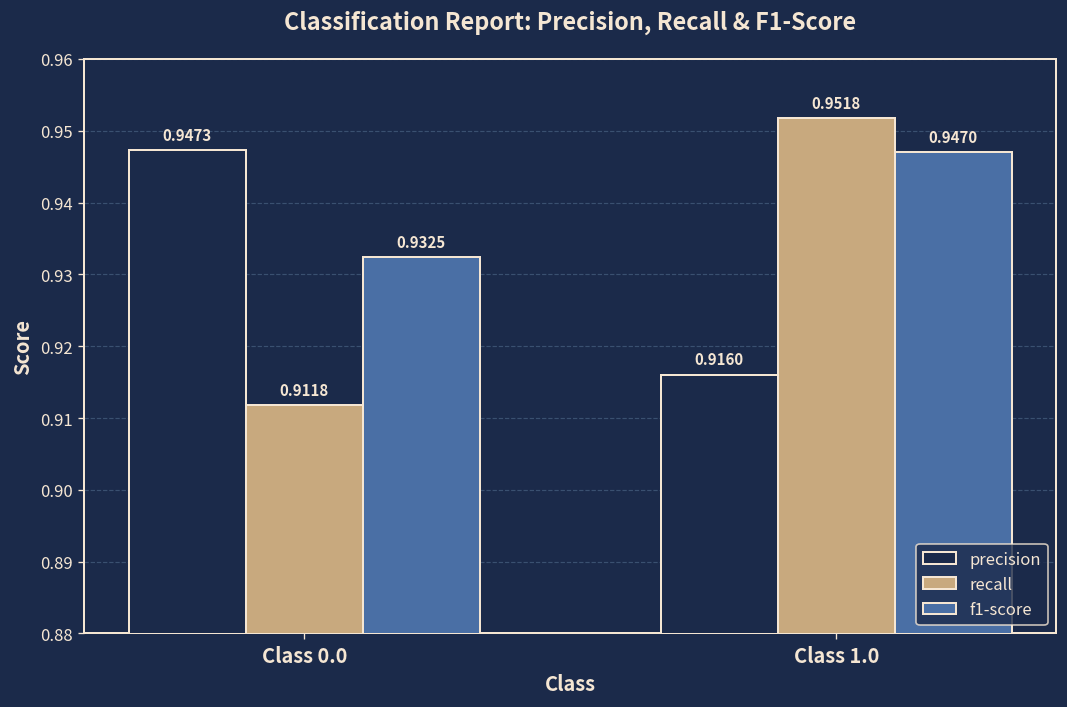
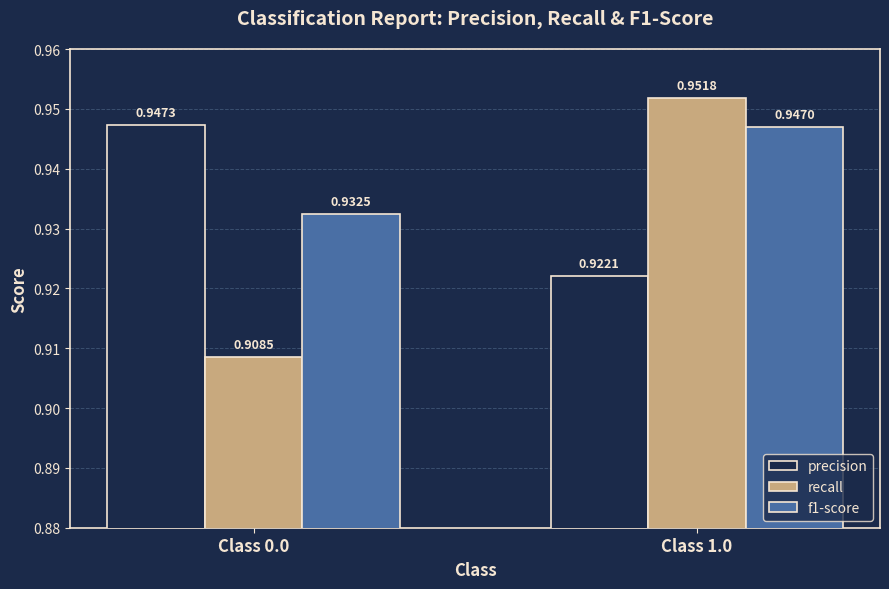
recall, Class 0.0: 0.9118 -> 0.9085
precision, Class 1.0: 0.9160 -> 0.9221
